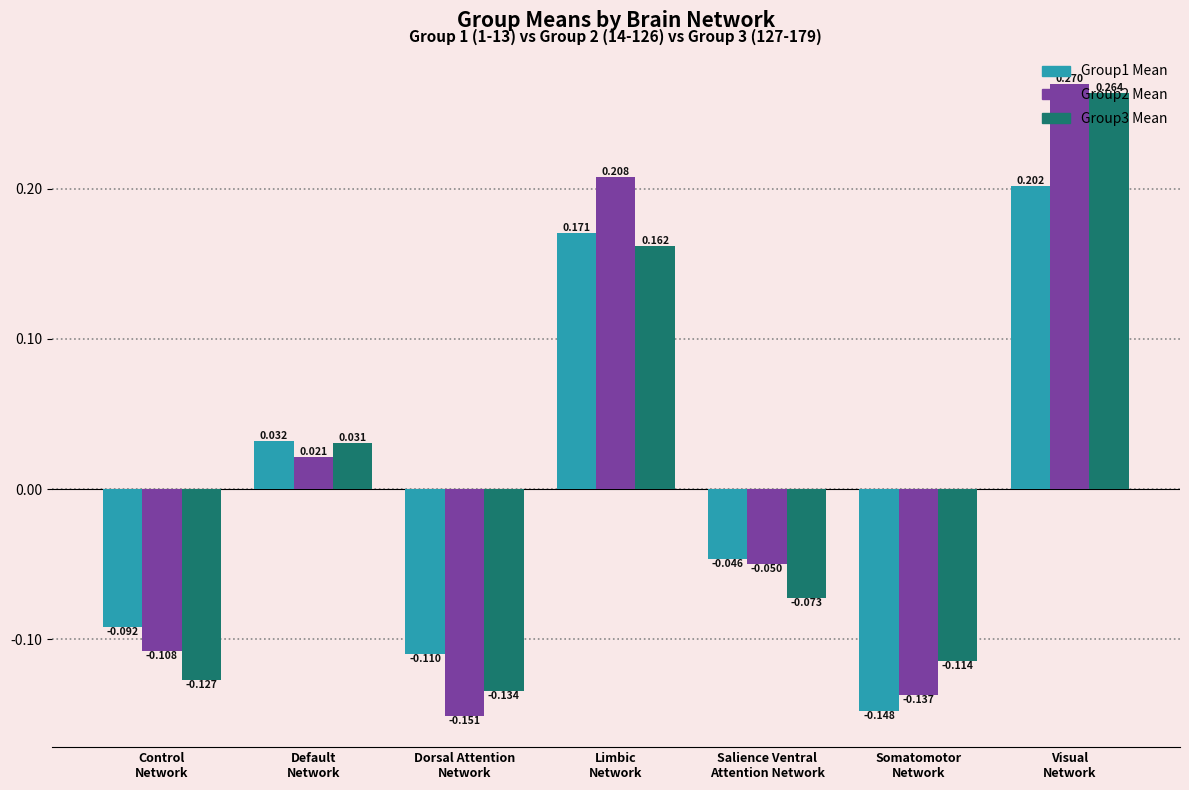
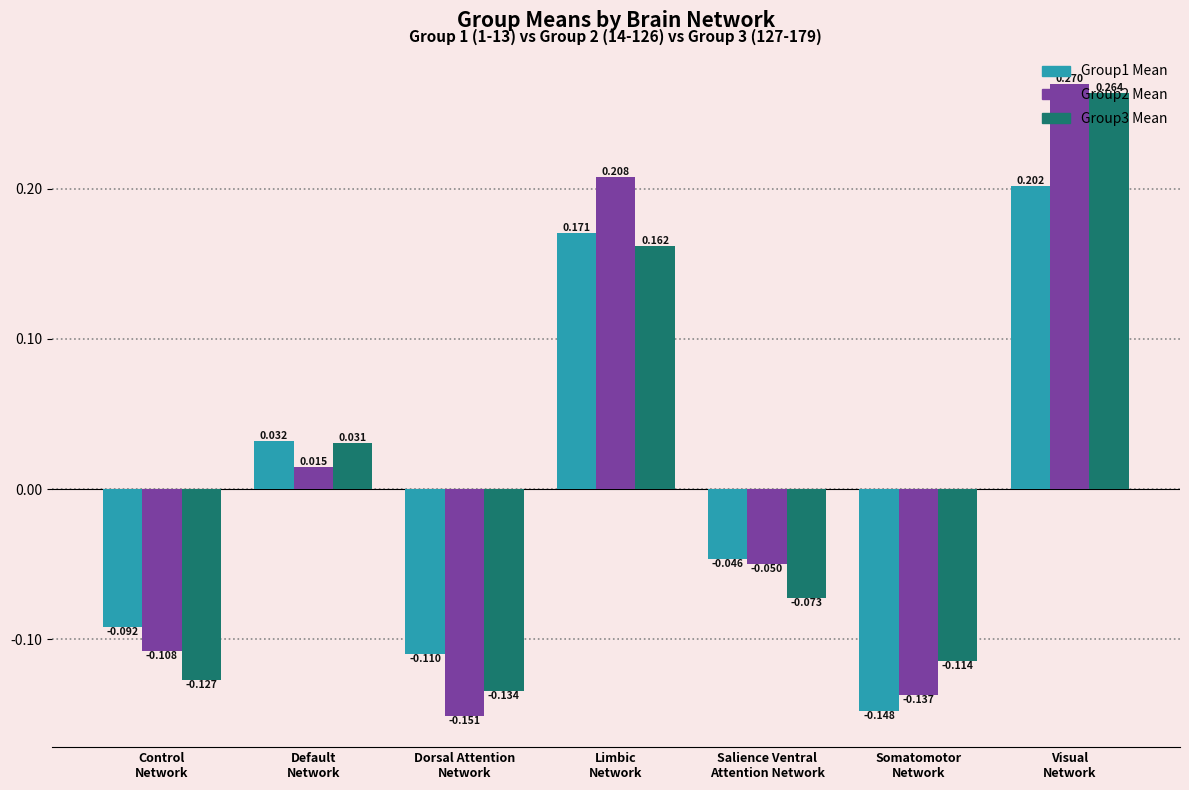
Group2 Mean, Default Network: 0.021 -> 0.015
